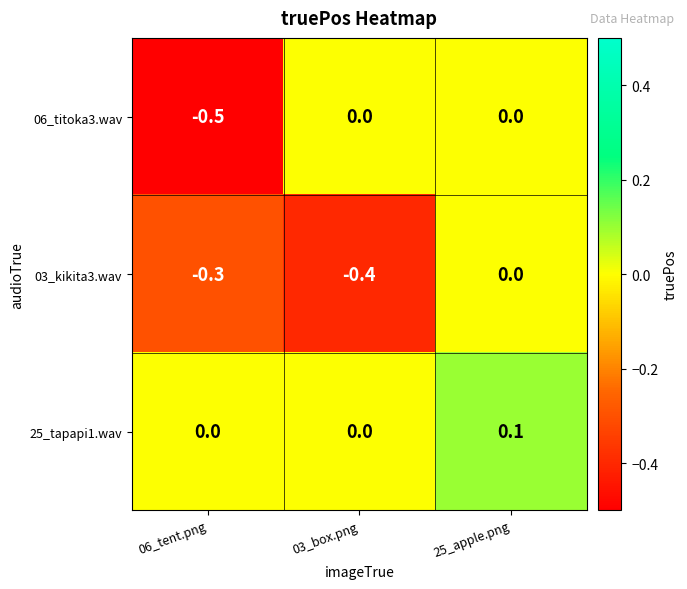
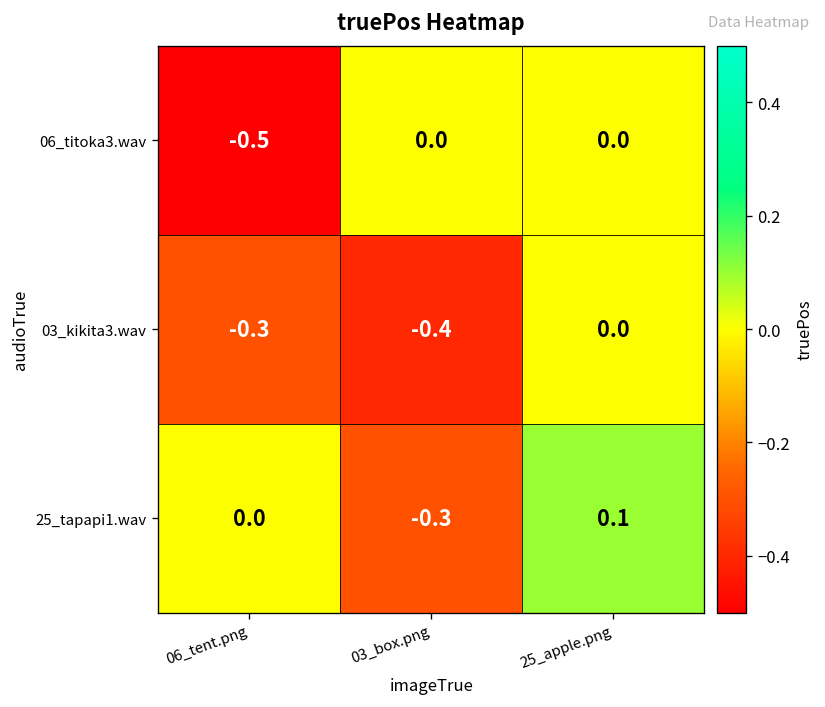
25_tapapi1.wav, 03_box.png: 0.0 -> -0.3
